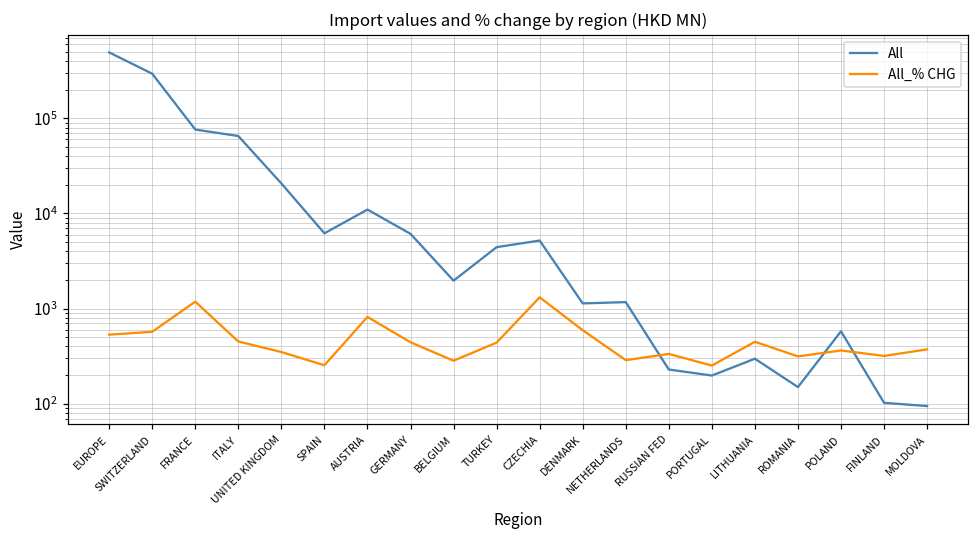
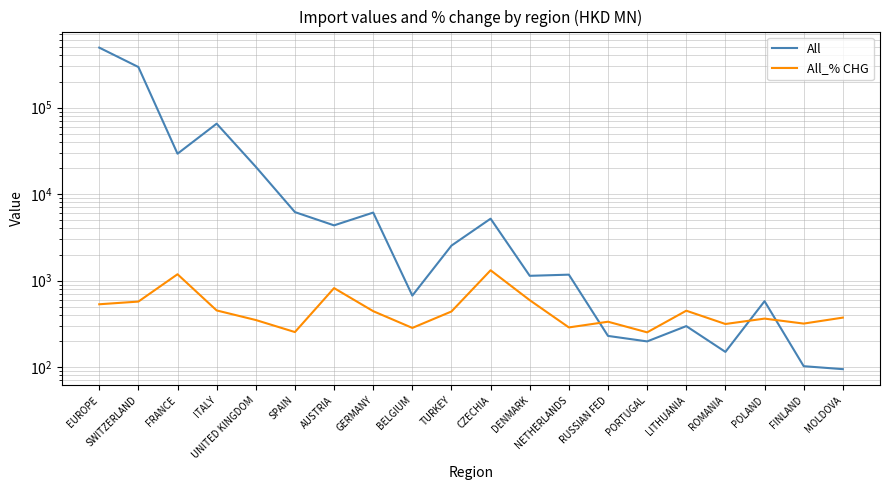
All, FRANCE: 80000 -> 29000
All, AUSTRIA: 11000 -> 4000
All, BELGIUM: 2000 -> 700
All, TURKEY: 4000 -> 2500
